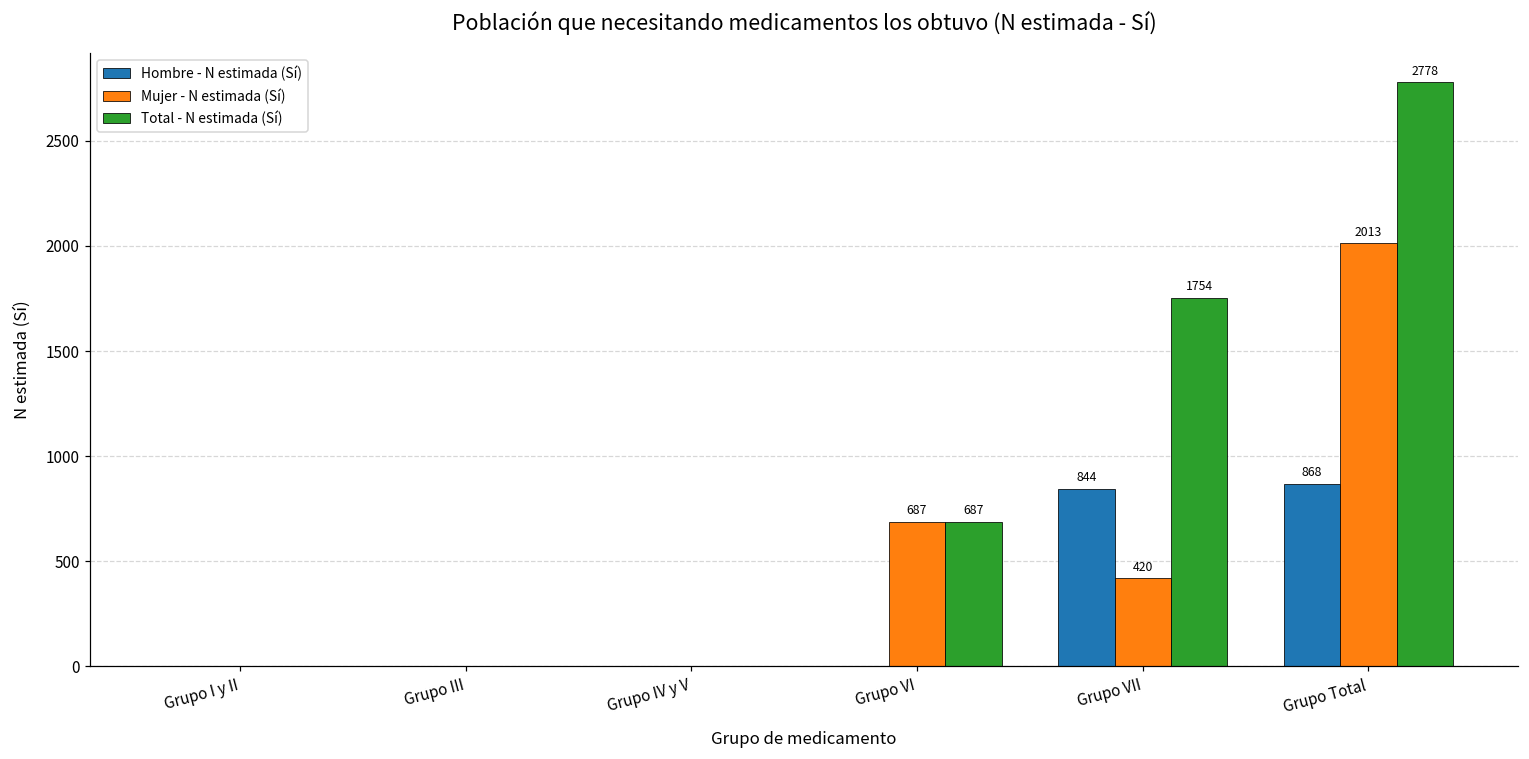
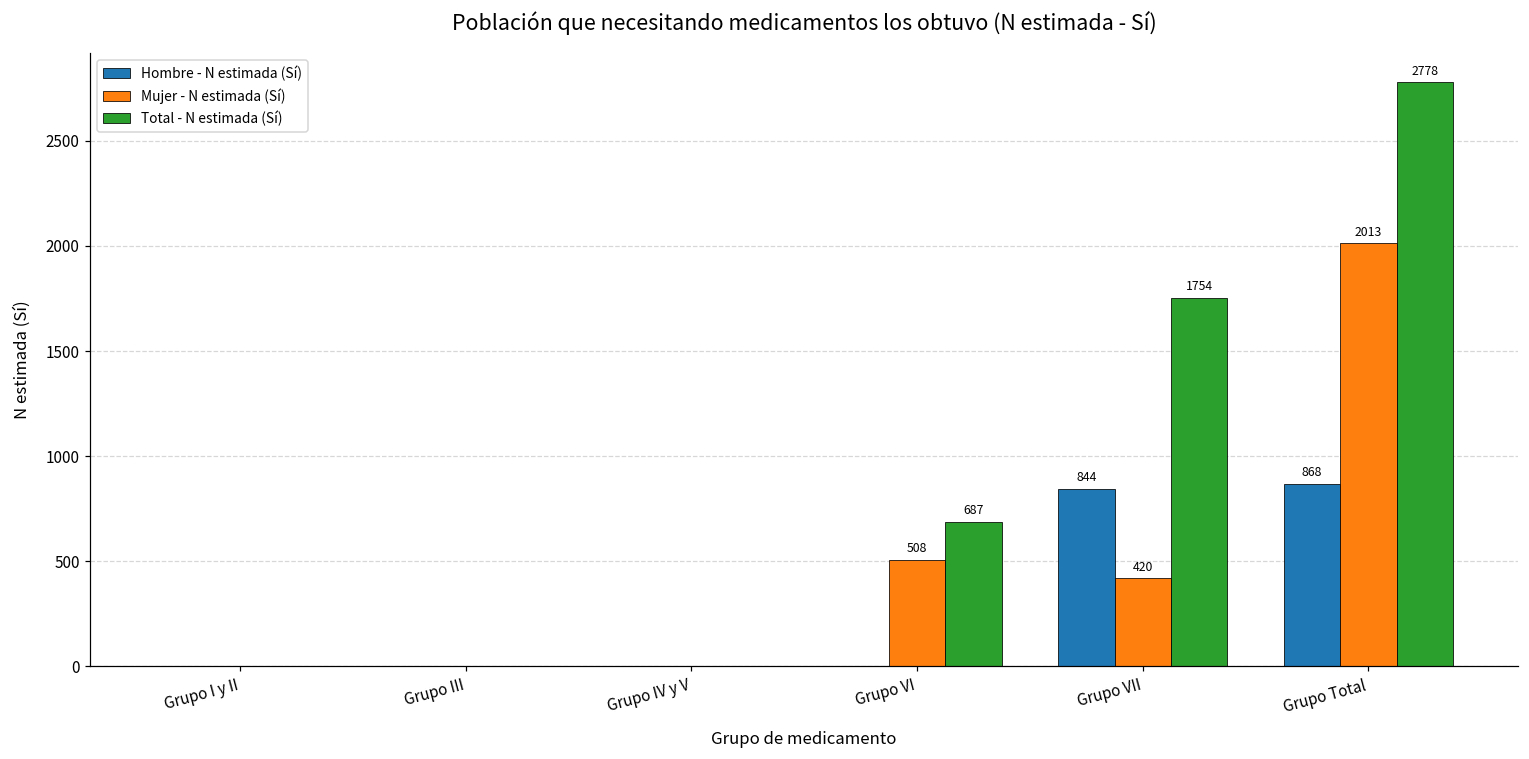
Mujer - N estimada (Sí), Grupo VI: 687 -> 508
